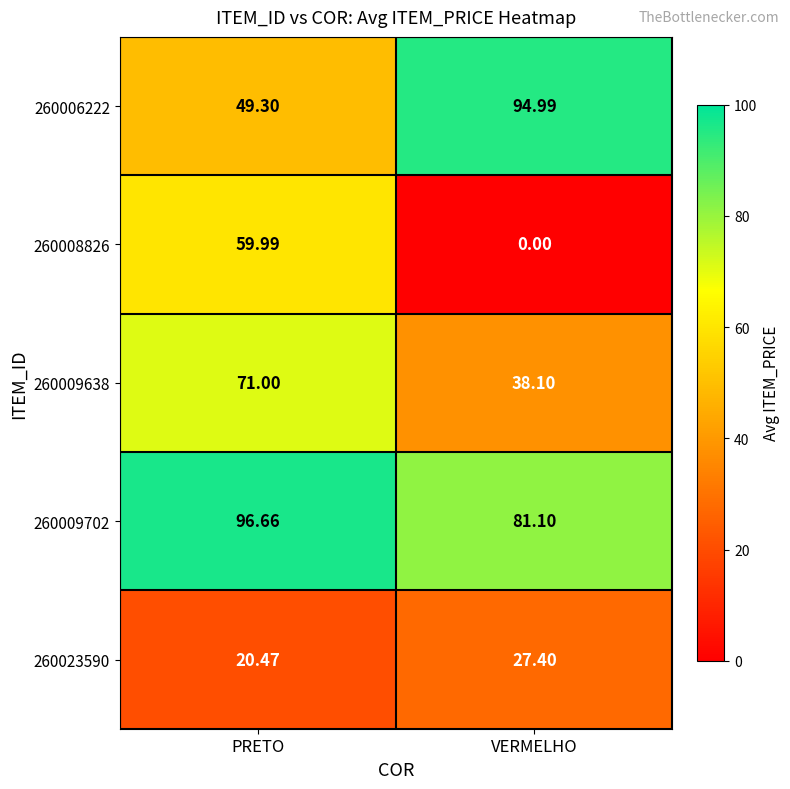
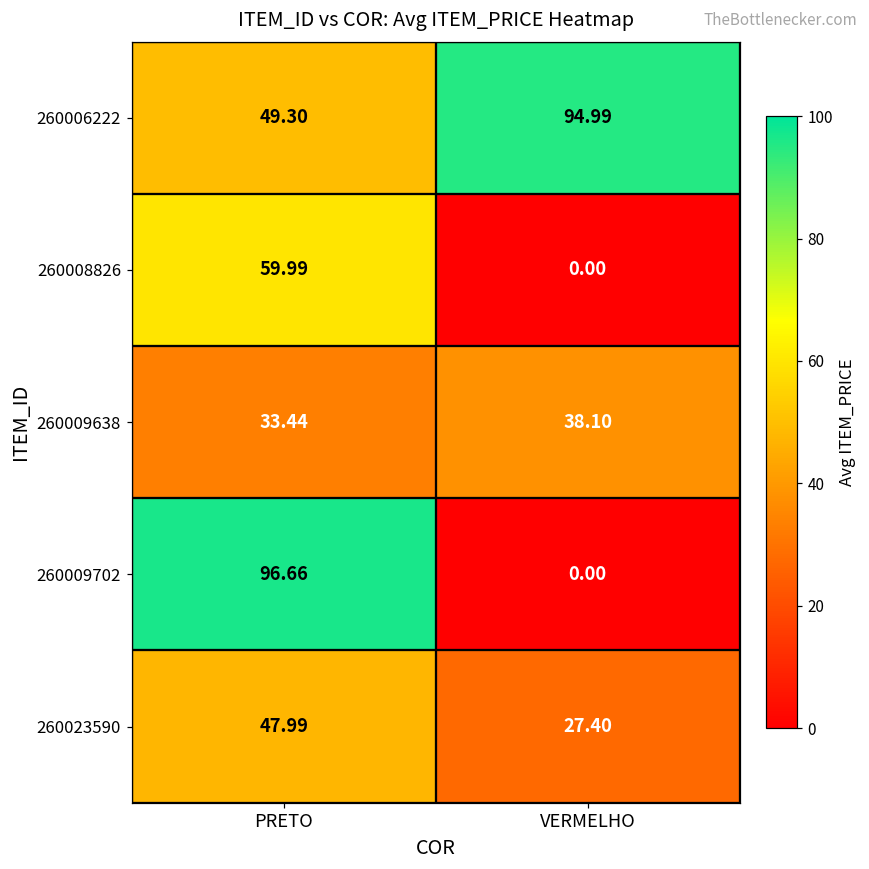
260009638, PRETO: 71.00 -> 33.44
260009702, VERMELHO: 81.10 -> 0.00
260023590, PRETO: 20.47 -> 47.99
